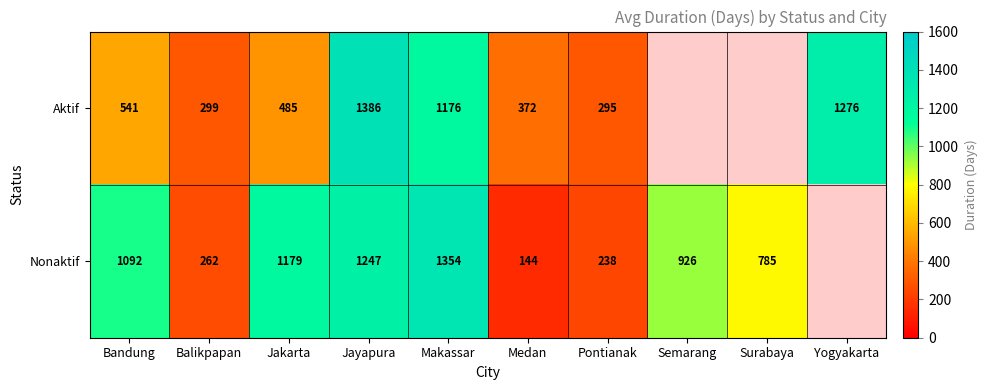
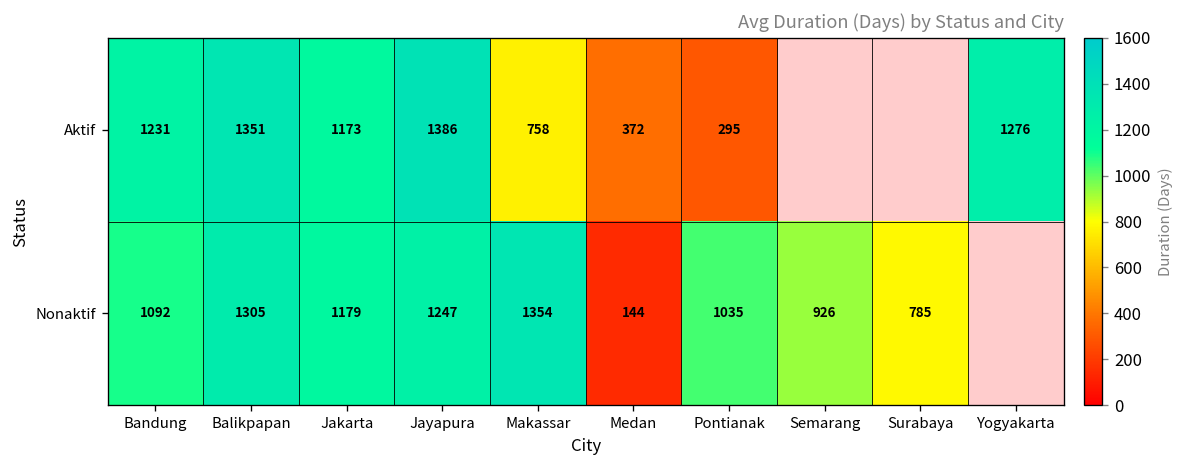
Aktif, Bandung: 541 -> 1231
Aktif, Balikpapan: 299 -> 1351
Aktif, Jakarta: 485 -> 1173
Aktif, Makassar: 1176 -> 758
Nonaktif, Balikpapan: 262 -> 1305
Nonaktif, Pontianak: 238 -> 1035
